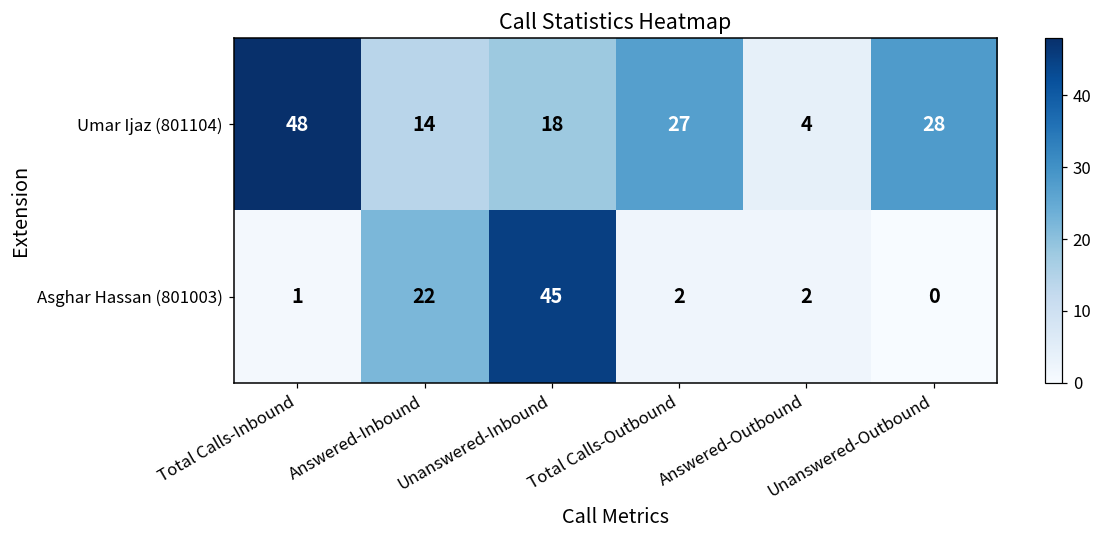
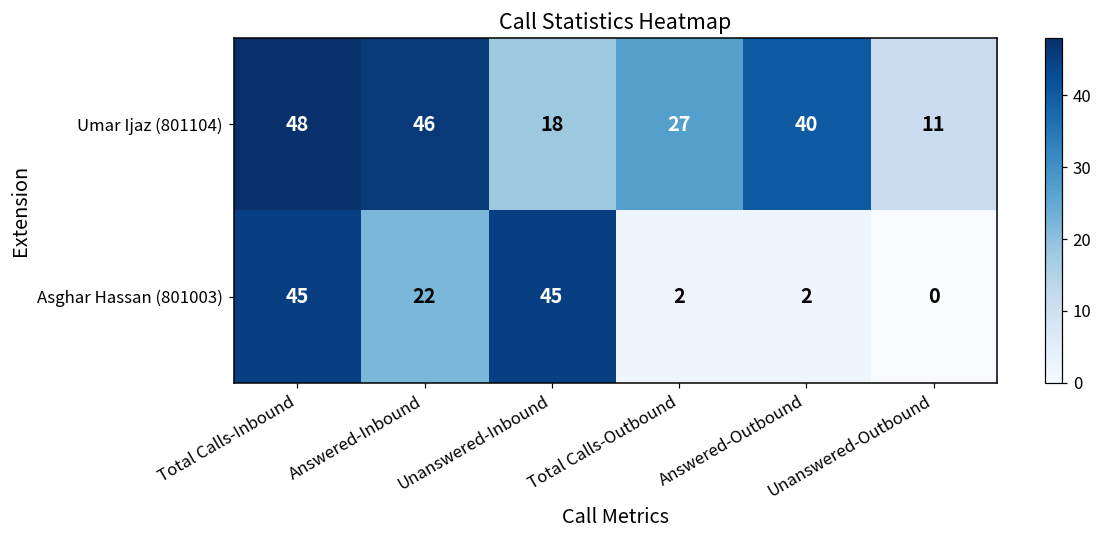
Umar Ijaz (801104), Answered-Inbound: 14 -> 46
Umar Ijaz (801104), Answered-Outbound: 4 -> 40
Umar Ijaz (801104), Unanswered-Outbound: 28 -> 11
Asghar Hassan (801003), Total Calls-Inbound: 1 -> 45
